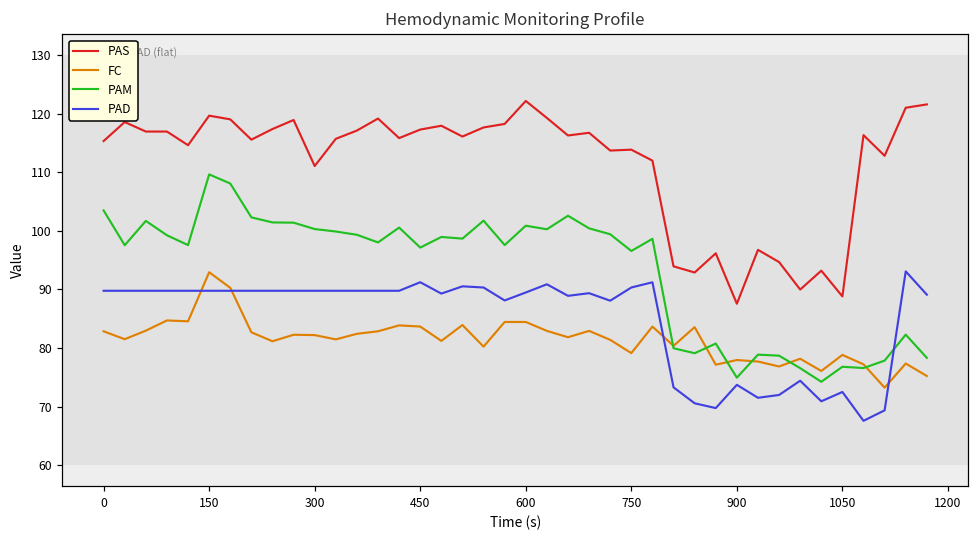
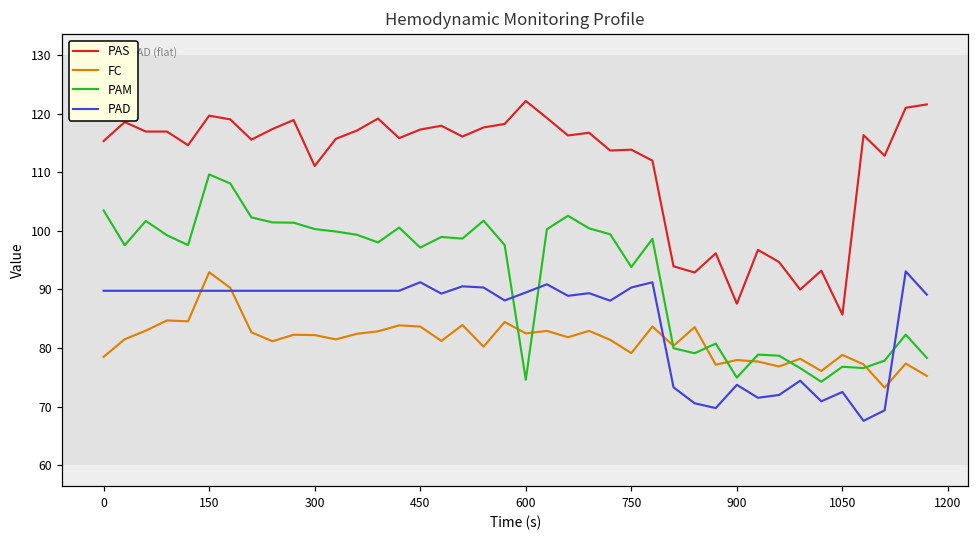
FC, 0: 83 -> 79
FC, 600: 84 -> 83
PAM, 600: 101 -> 75
PAM, 750: 97 -> 94
PAS, 1050: 89 -> 86
